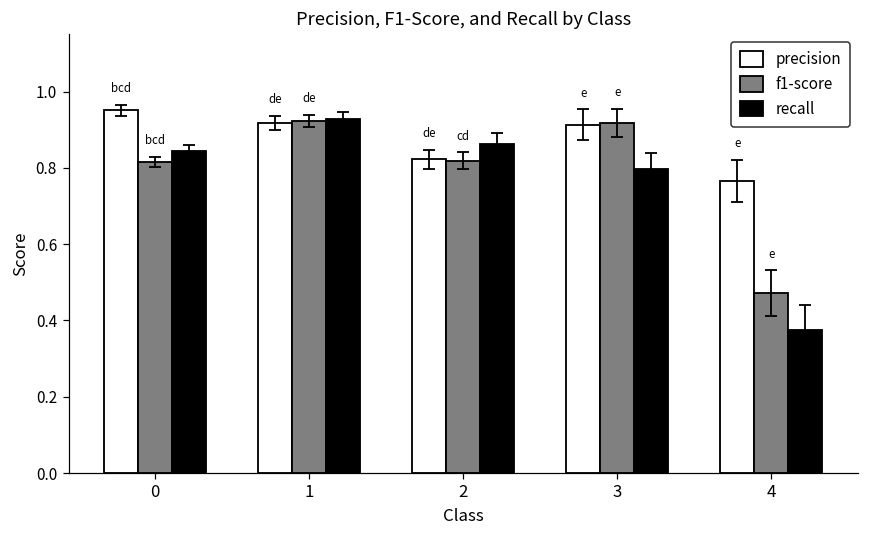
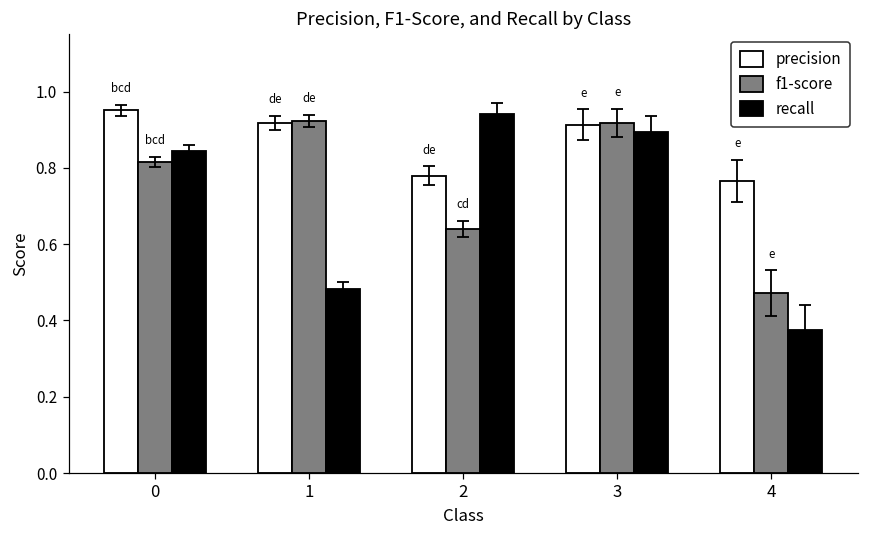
recall, 1: 0.93 -> 0.48
precision, 2: 0.82 -> 0.78
f1-score, 2: 0.82 -> 0.64
recall, 2: 0.86 -> 0.94
recall, 3: 0.80 -> 0.90
